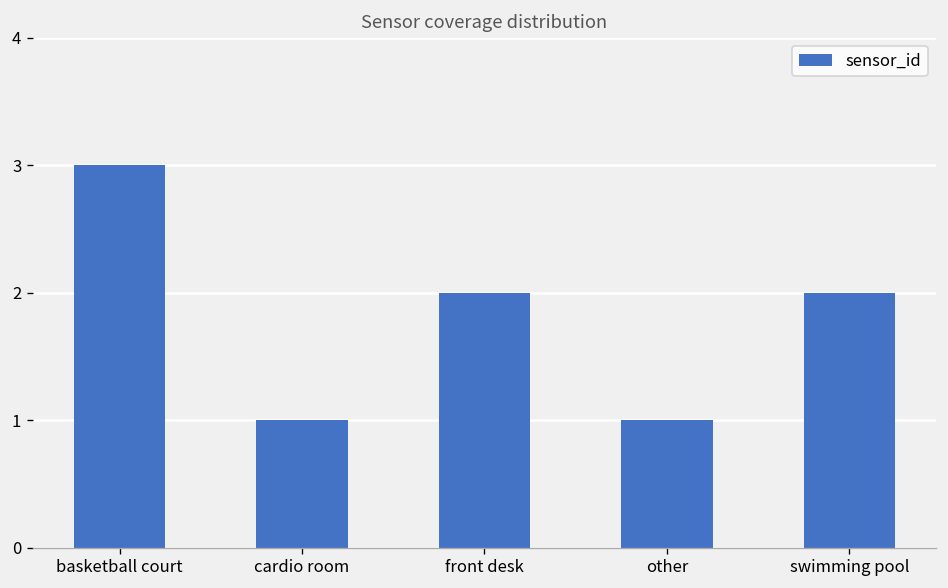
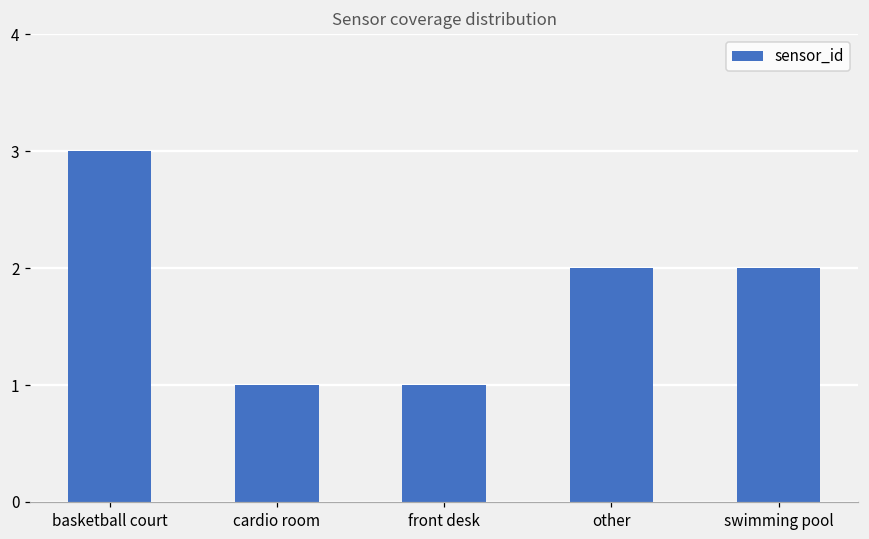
front desk: 2 -> 1
other: 1 -> 2
